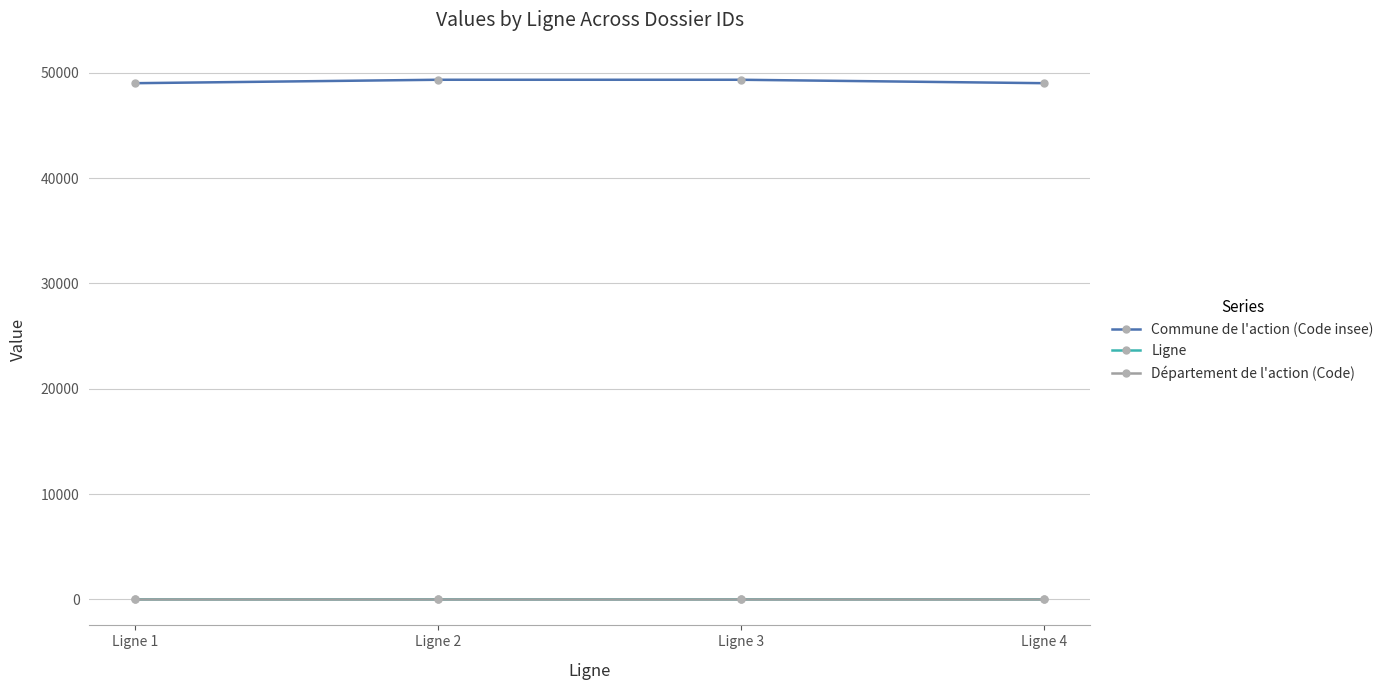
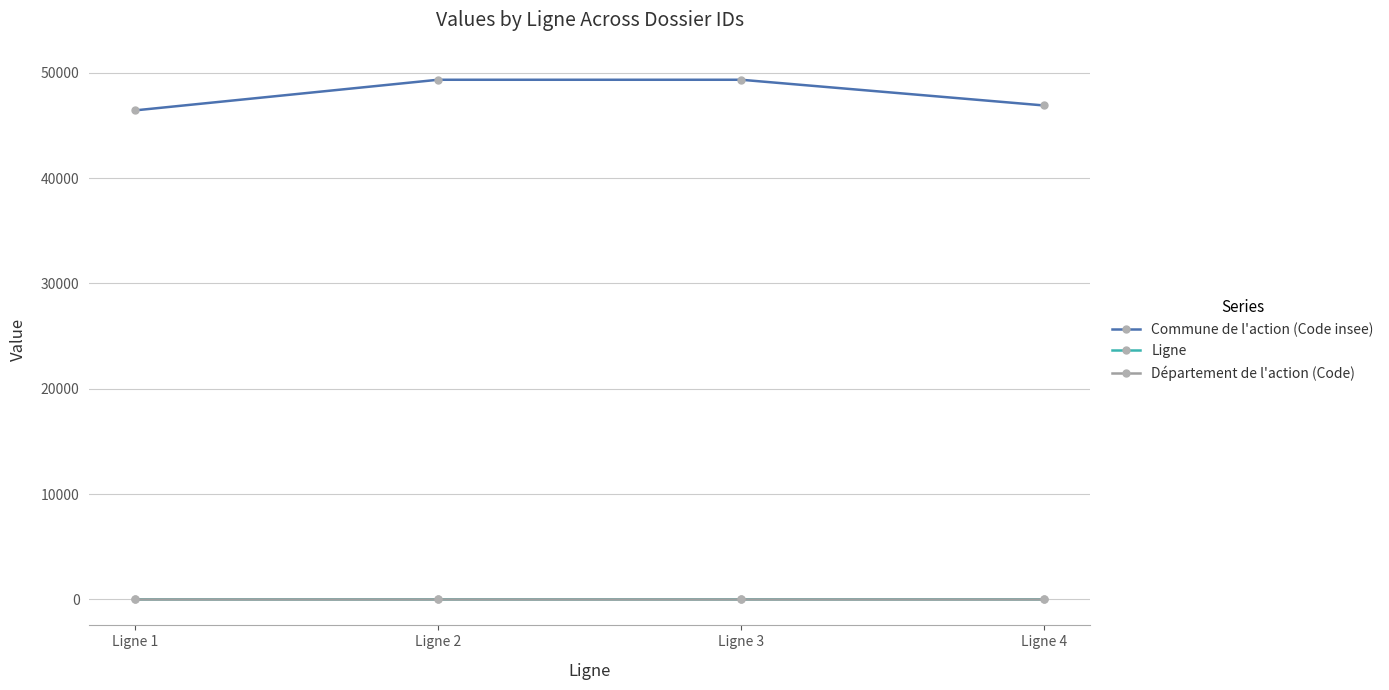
Commune de l'action (Code insee), Ligne 1: 49000 -> 46400
Commune de l'action (Code insee), Ligne 4: 49000 -> 46900
